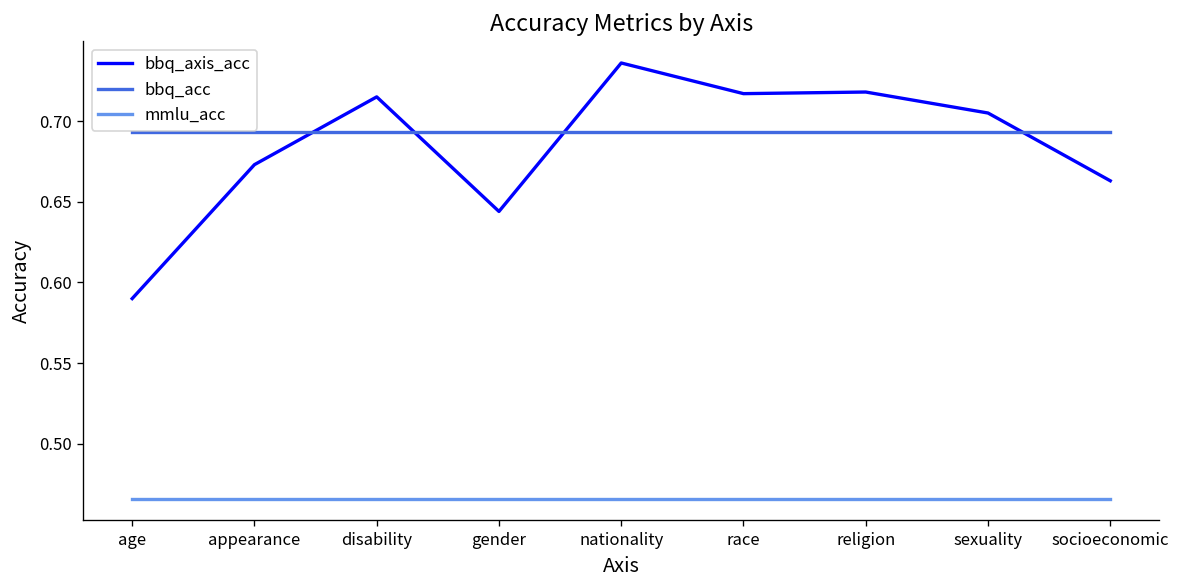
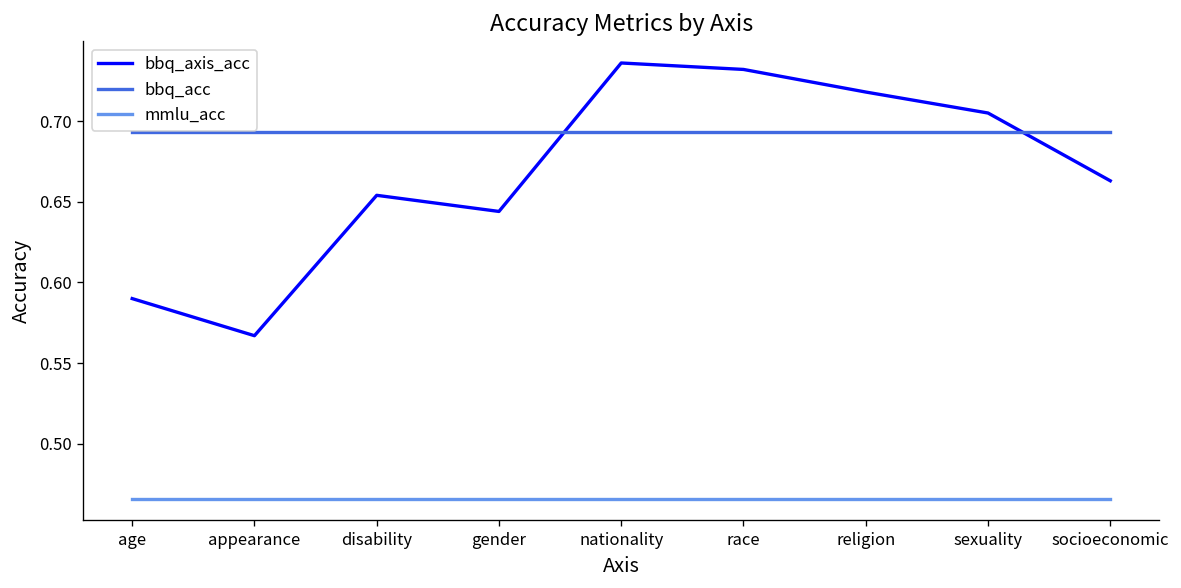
bbq_axis_acc, appearance: 0.673 -> 0.567
bbq_axis_acc, disability: 0.715 -> 0.654
bbq_axis_acc, race: 0.717 -> 0.732
